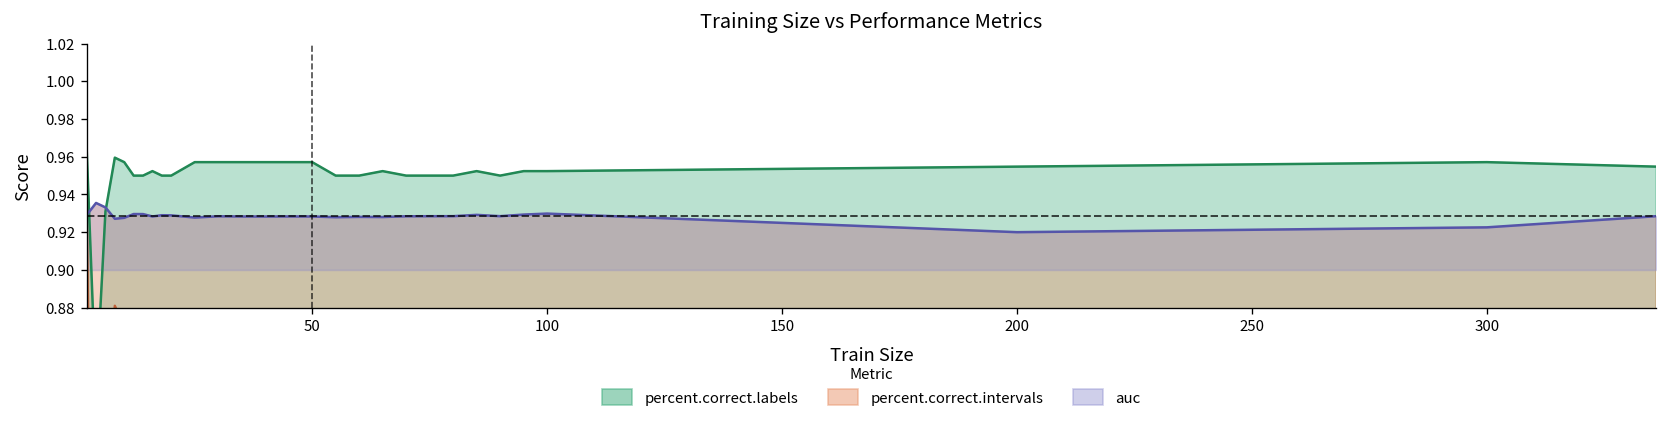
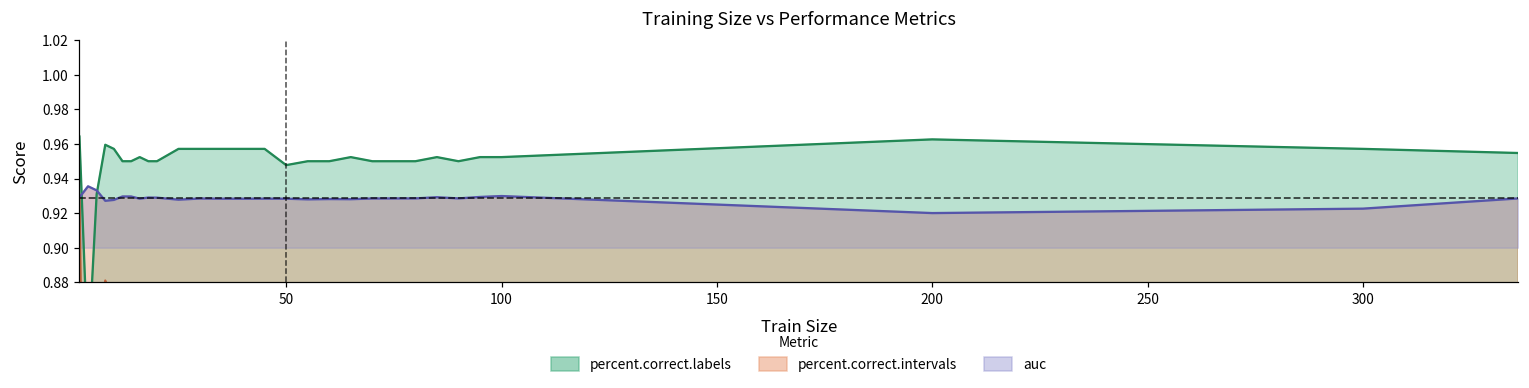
percent.correct.labels, 50: 0.957 -> 0.948
percent.correct.labels, 200: 0.955 -> 0.963
